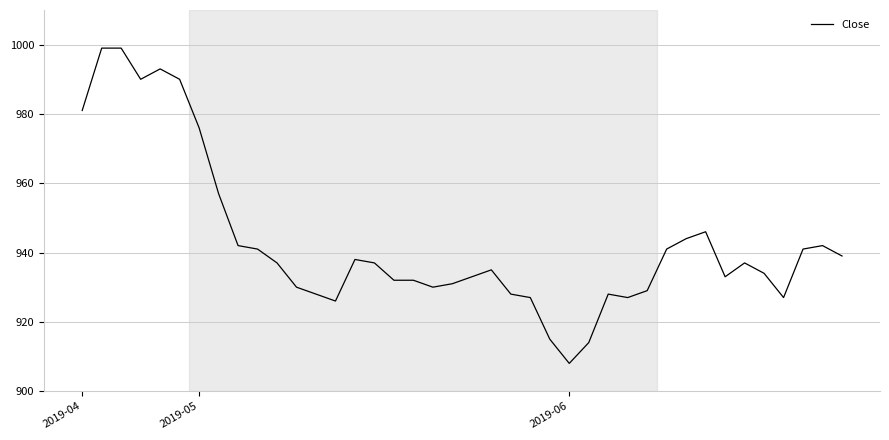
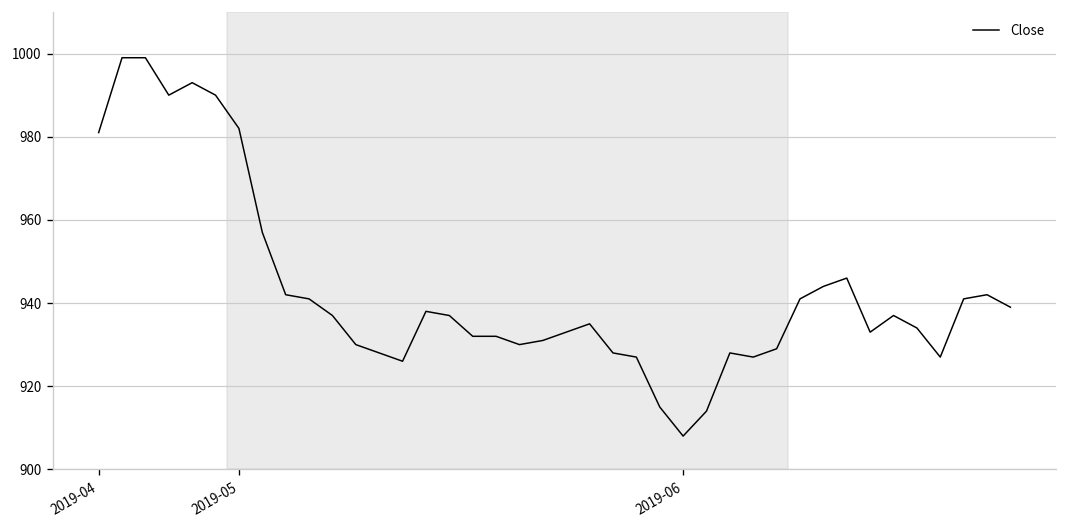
2019-05: 976 -> 982
